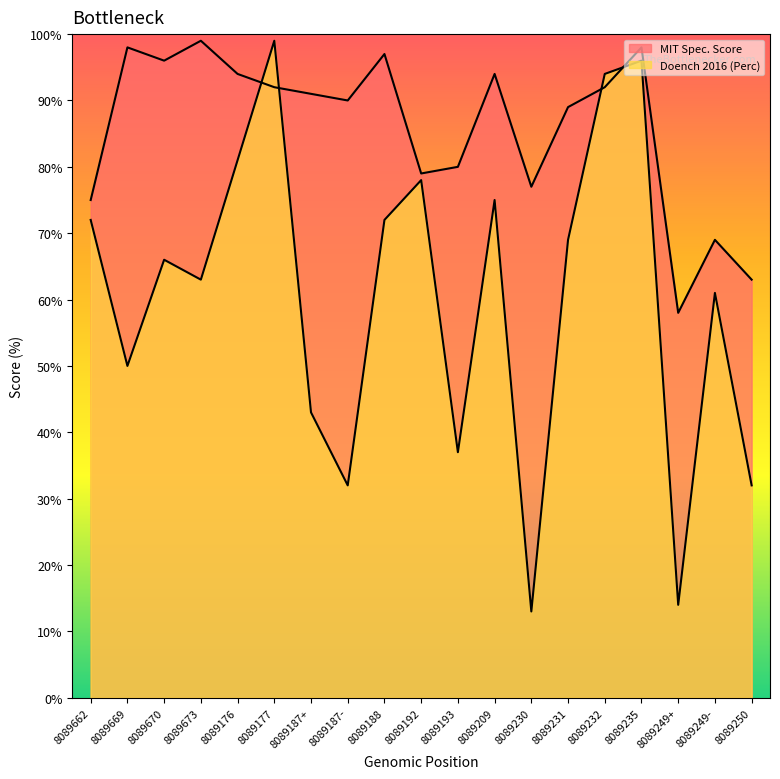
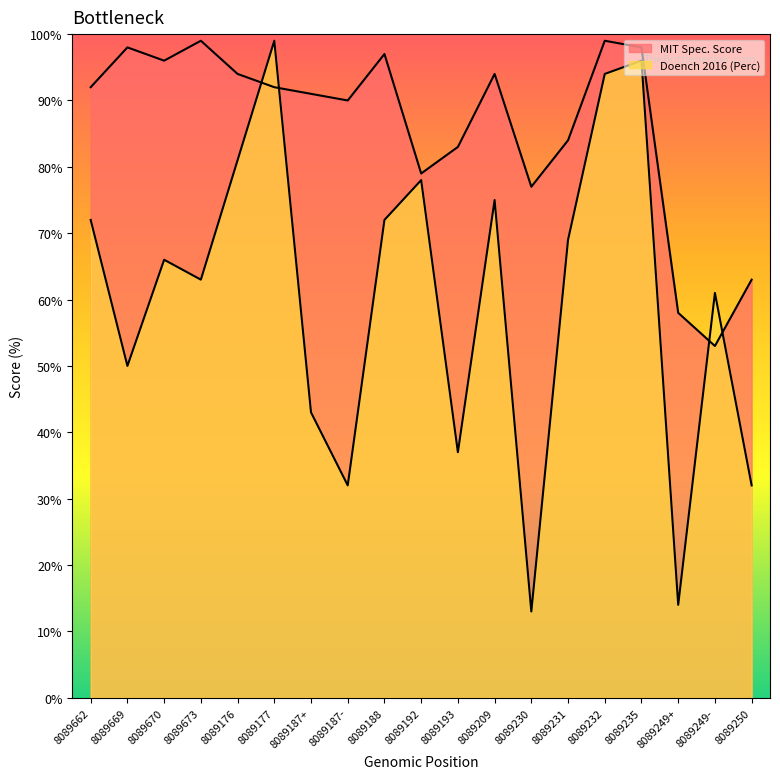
MIT Spec. Score, 8089662: 75% -> 92%
MIT Spec. Score, 8089193: 80% -> 83%
MIT Spec. Score, 8089231: 89% -> 84%
MIT Spec. Score, 8089232: 92% -> 99%
MIT Spec. Score, 8089249-: 69% -> 53%
